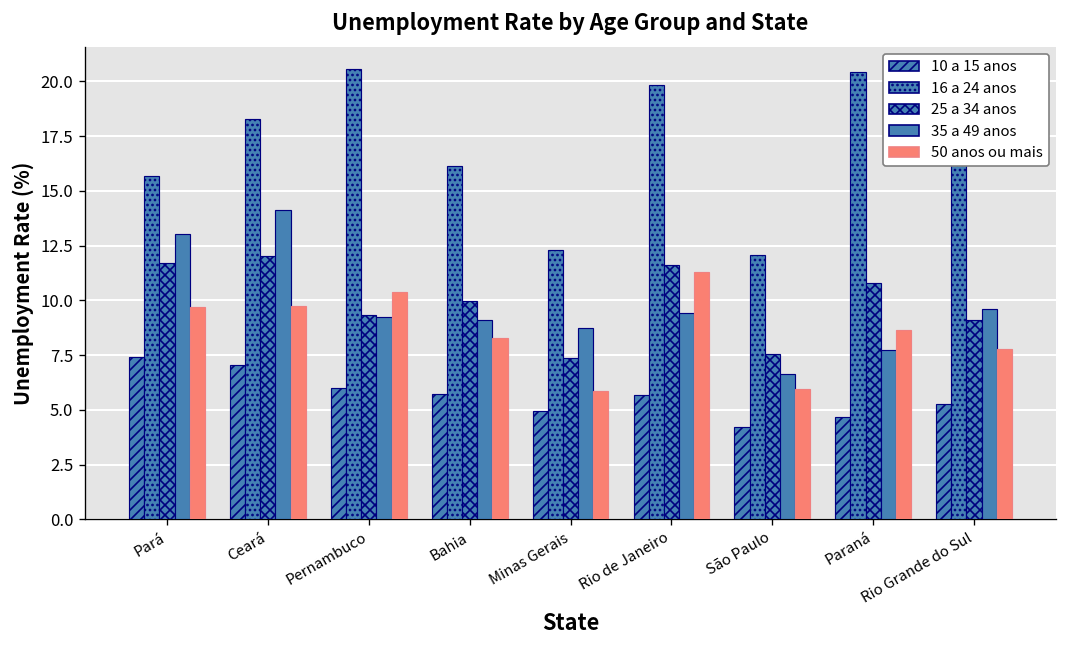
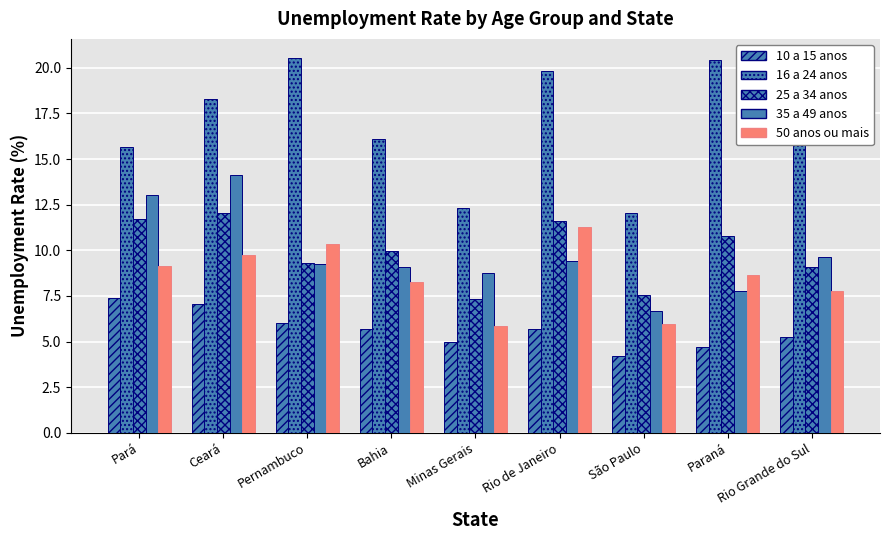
50 anos ou mais, Pará: 9.7 -> 9.2
